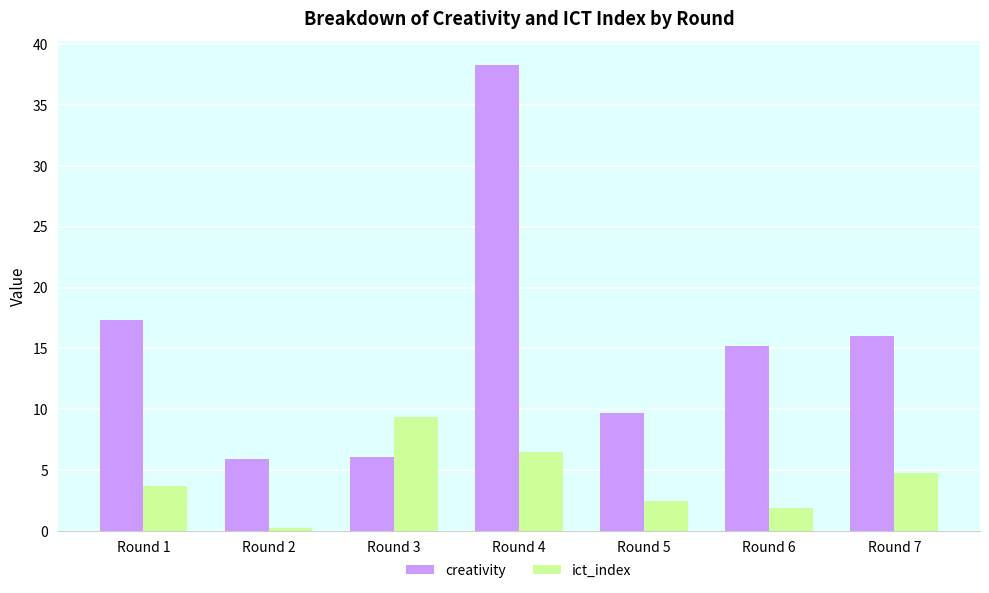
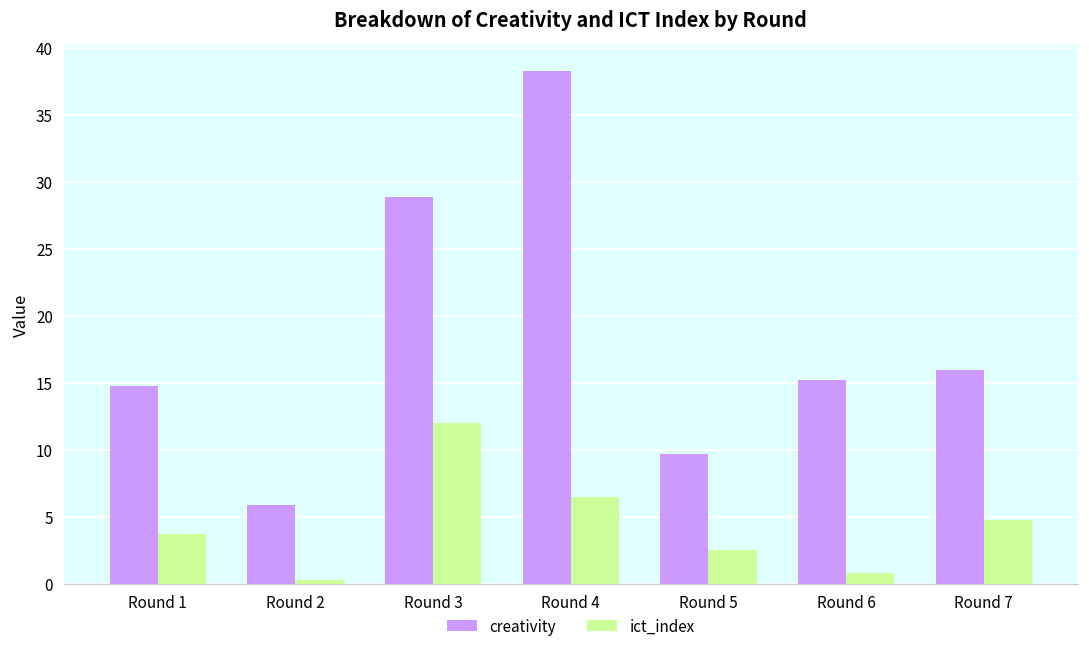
creativity, Round 1: 17.3 -> 14.8
creativity, Round 3: 6.1 -> 28.9
ict_index, Round 3: 9.4 -> 12.0
ict_index, Round 6: 1.9 -> 0.8
